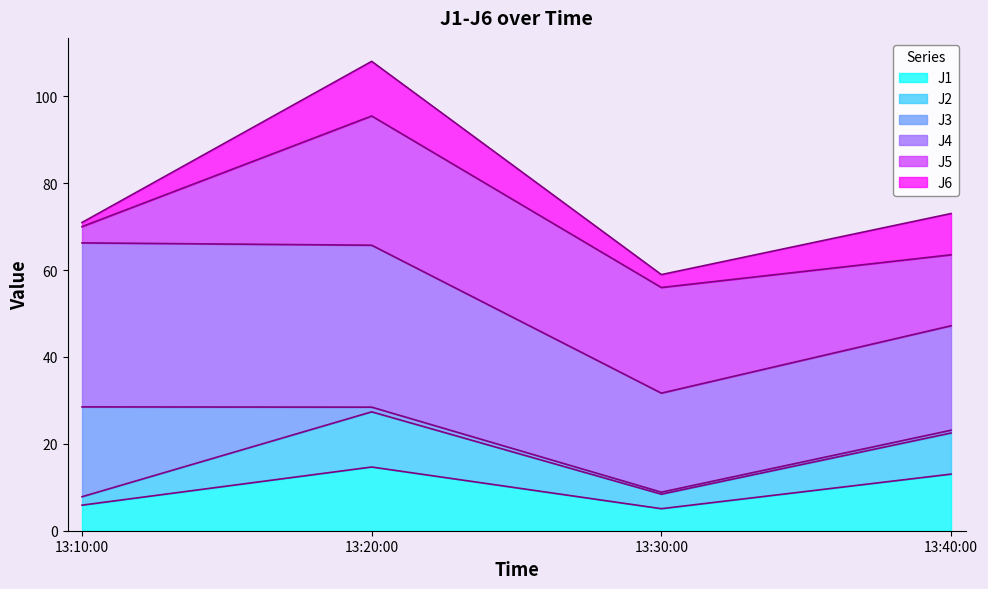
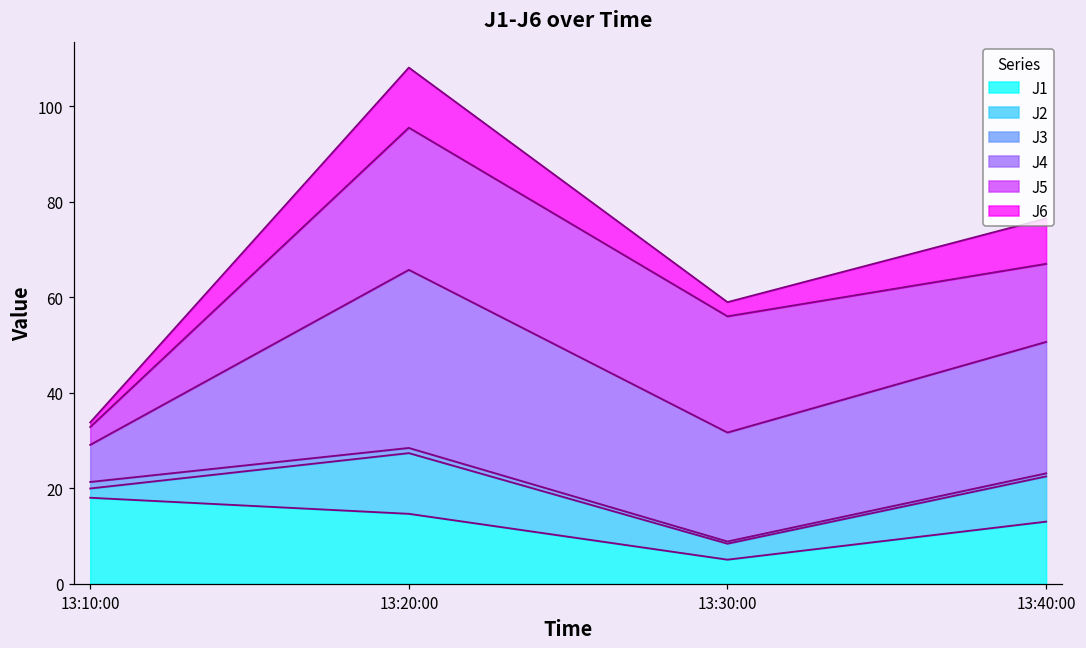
J1, 13:10:00: 6 -> 18
J3, 13:10:00: 21 -> 1
J4, 13:10:00: 38 -> 8
J4, 13:40:00: 24 -> 28
